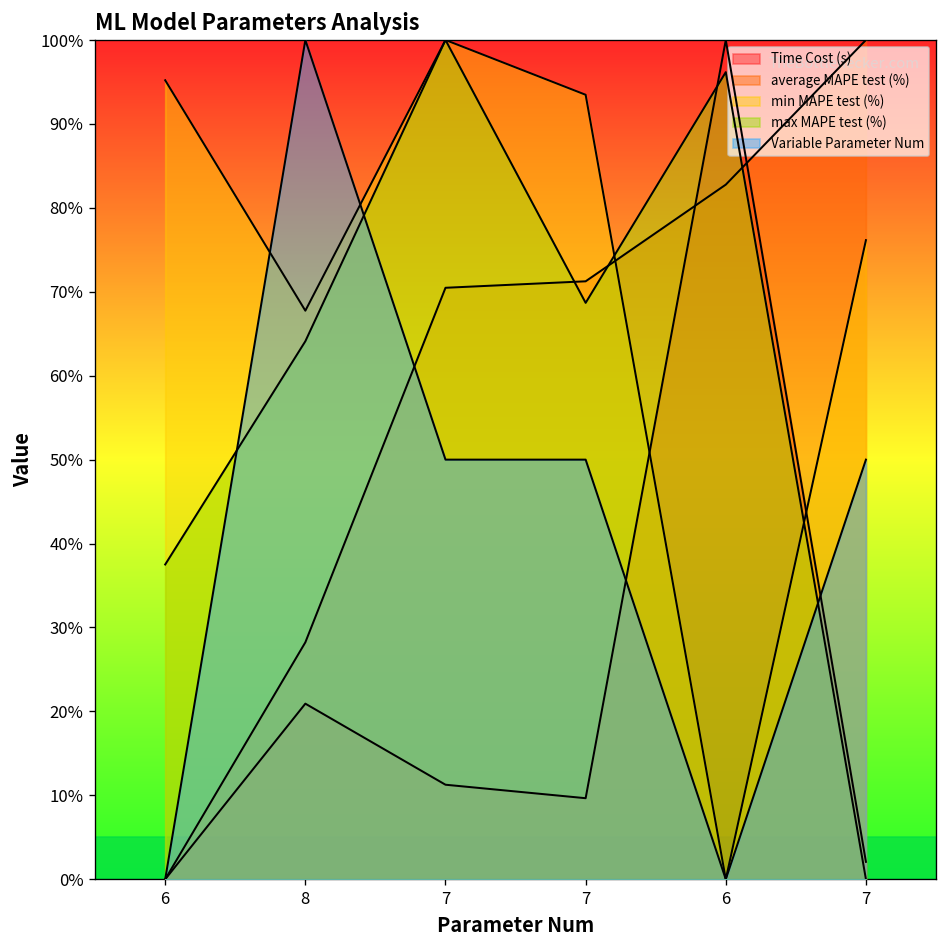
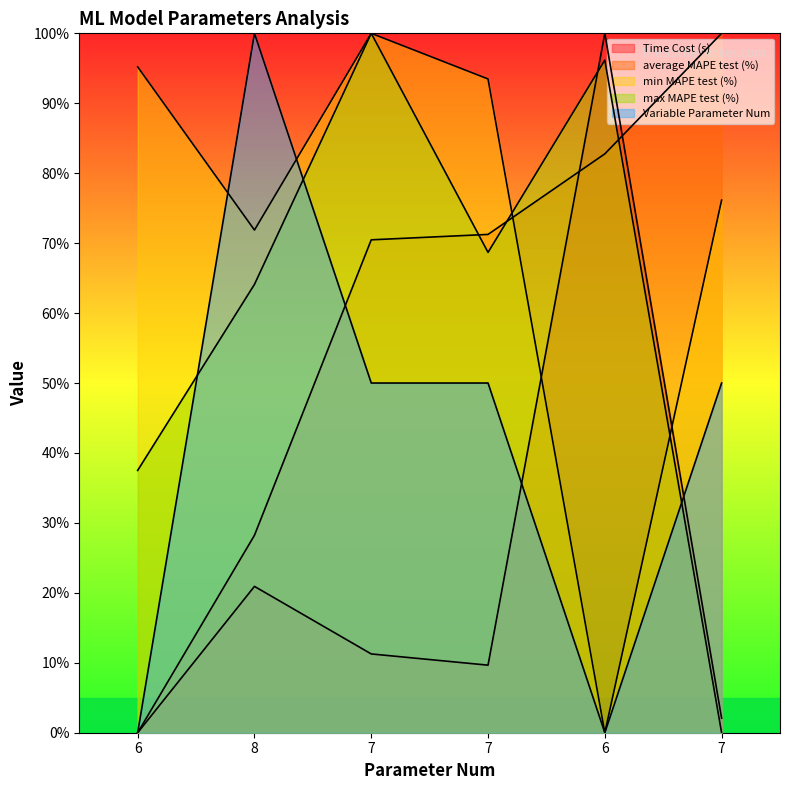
min MAPE test (%), 8: 68% -> 72%
